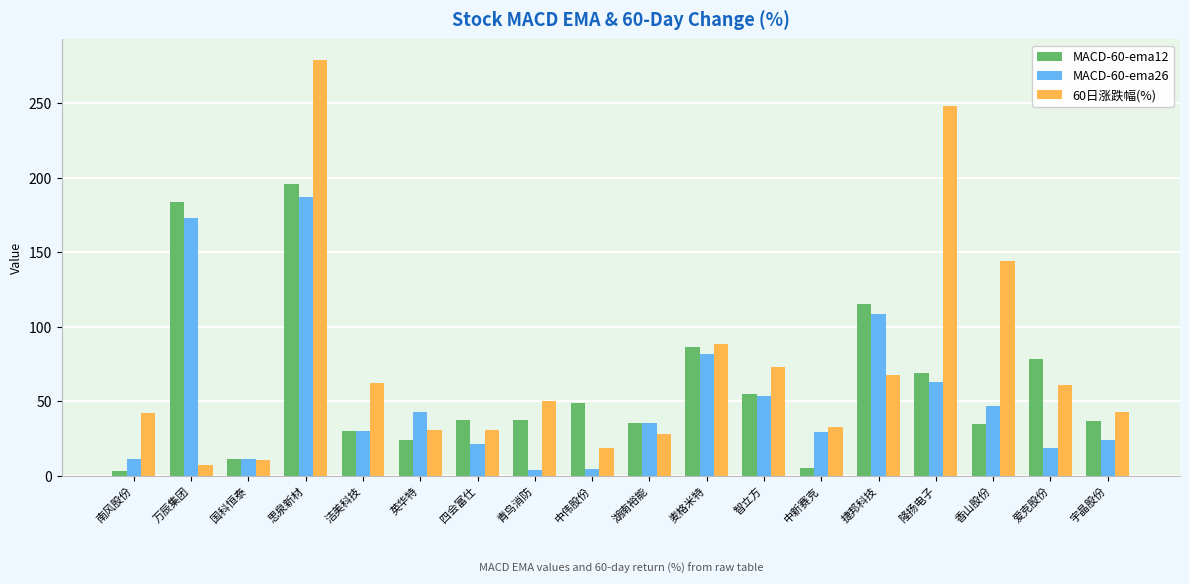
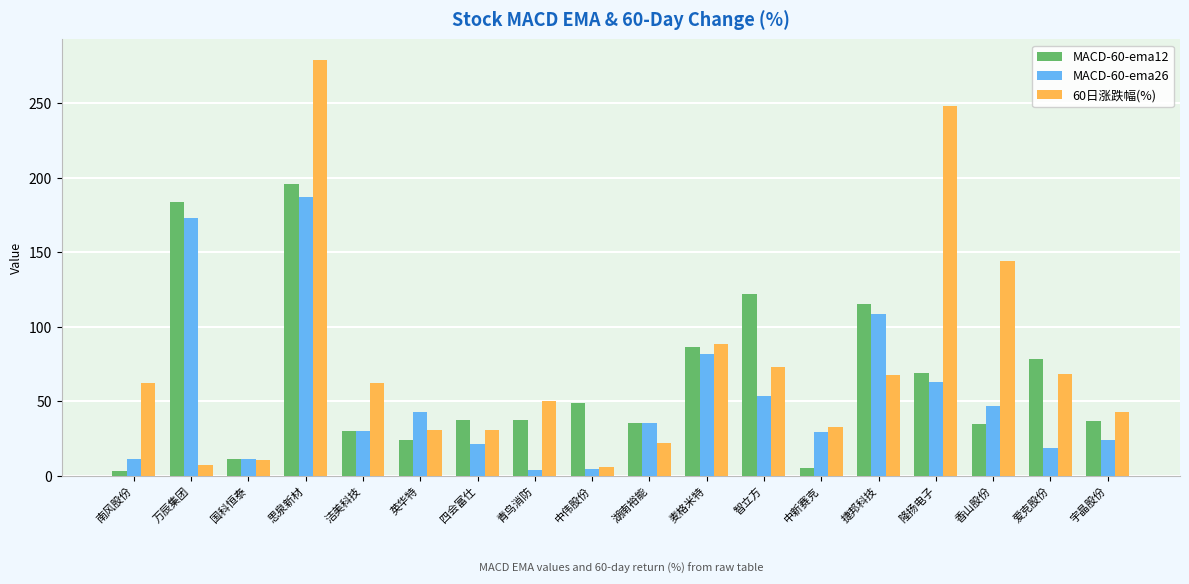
60日涨跌幅(%), 南风股份: 42 -> 62
60日涨跌幅(%), 中伟股份: 19 -> 6
60日涨跌幅(%), 湖南裕能: 28 -> 22
MACD-60-ema12, 智立方: 55 -> 122
60日涨跌幅(%), 爱克股份: 61 -> 68
